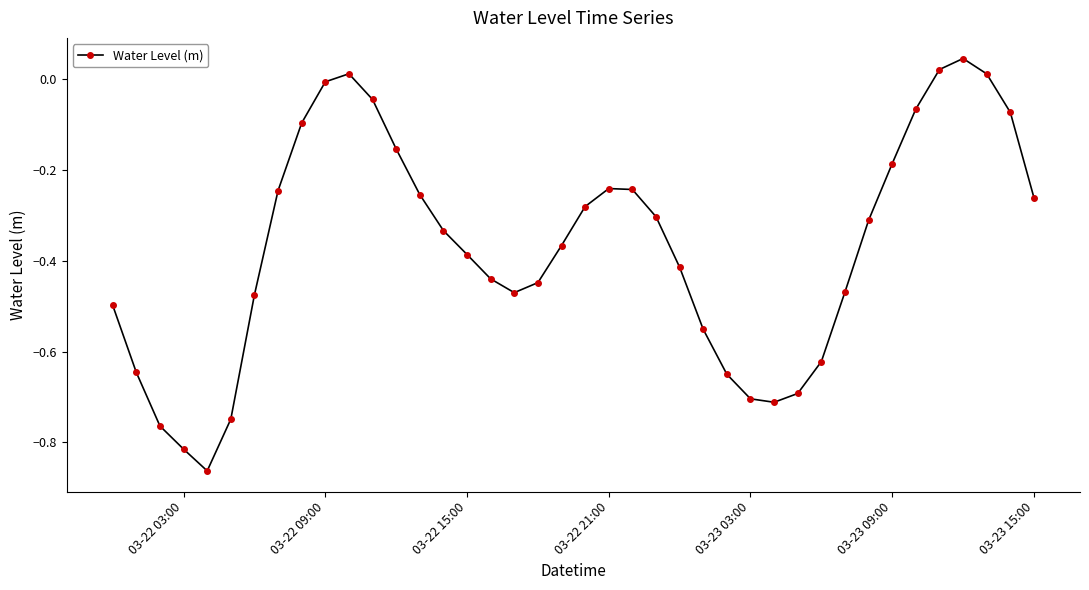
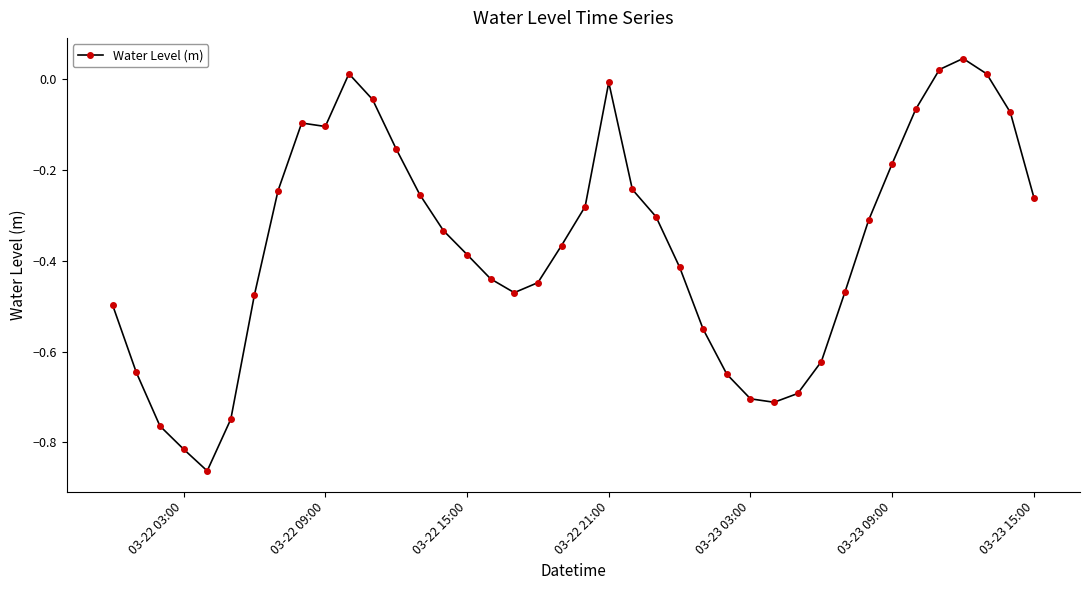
03-22 09:00: -0.01 -> -0.10
03-22 21:00: -0.24 -> -0.01
